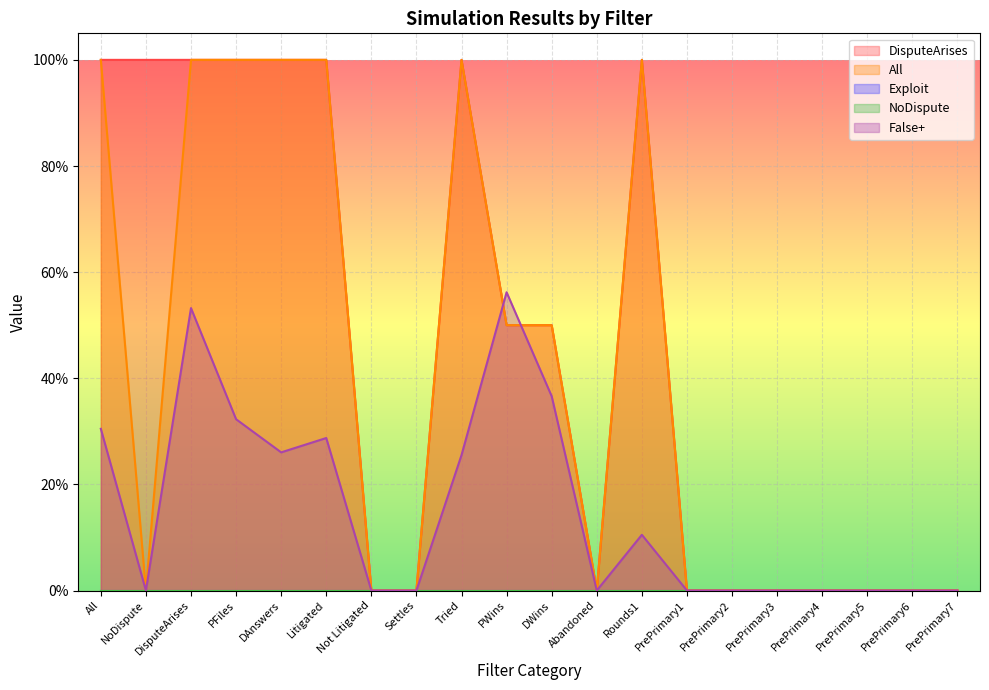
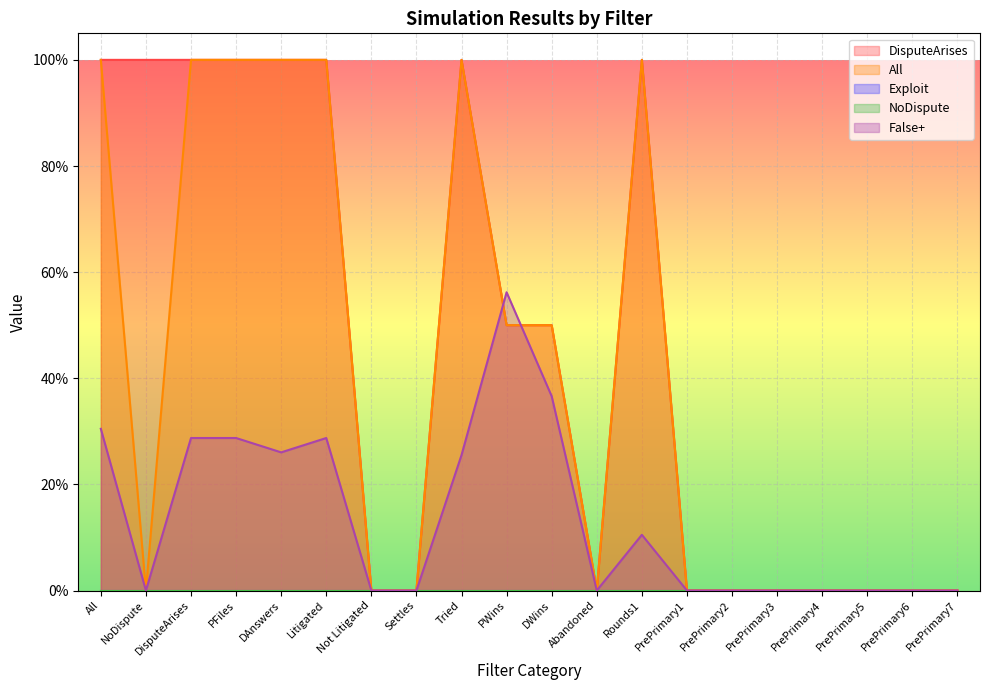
False+, DisputeArises: 53% -> 29%
False+, PFiles: 32% -> 29%
